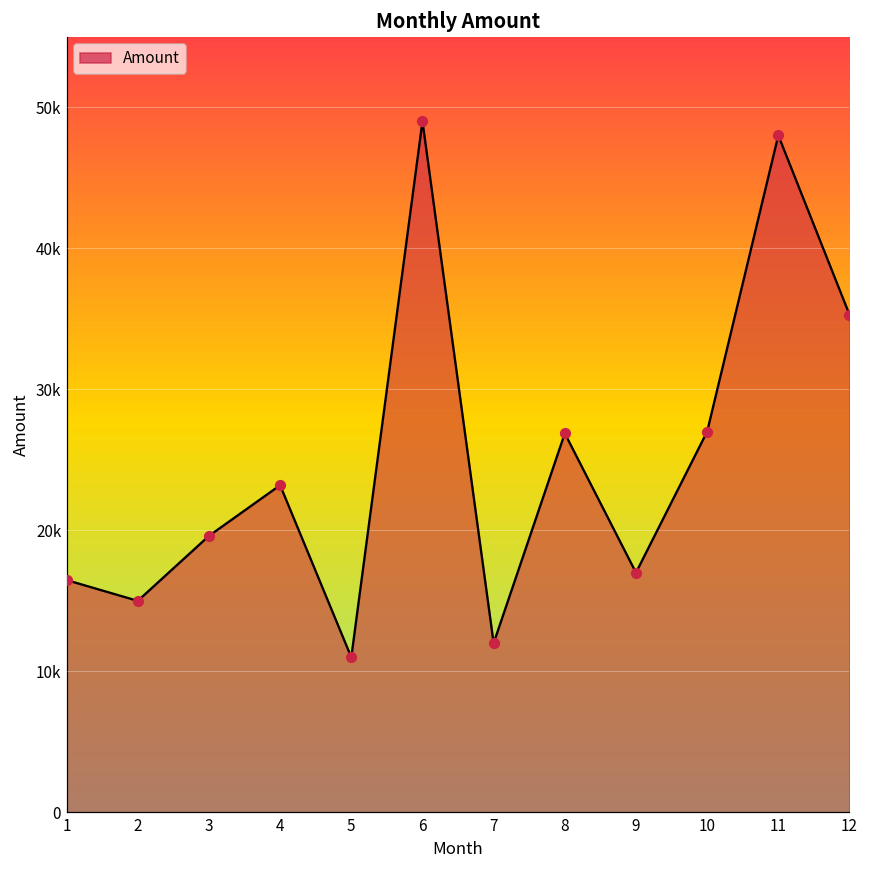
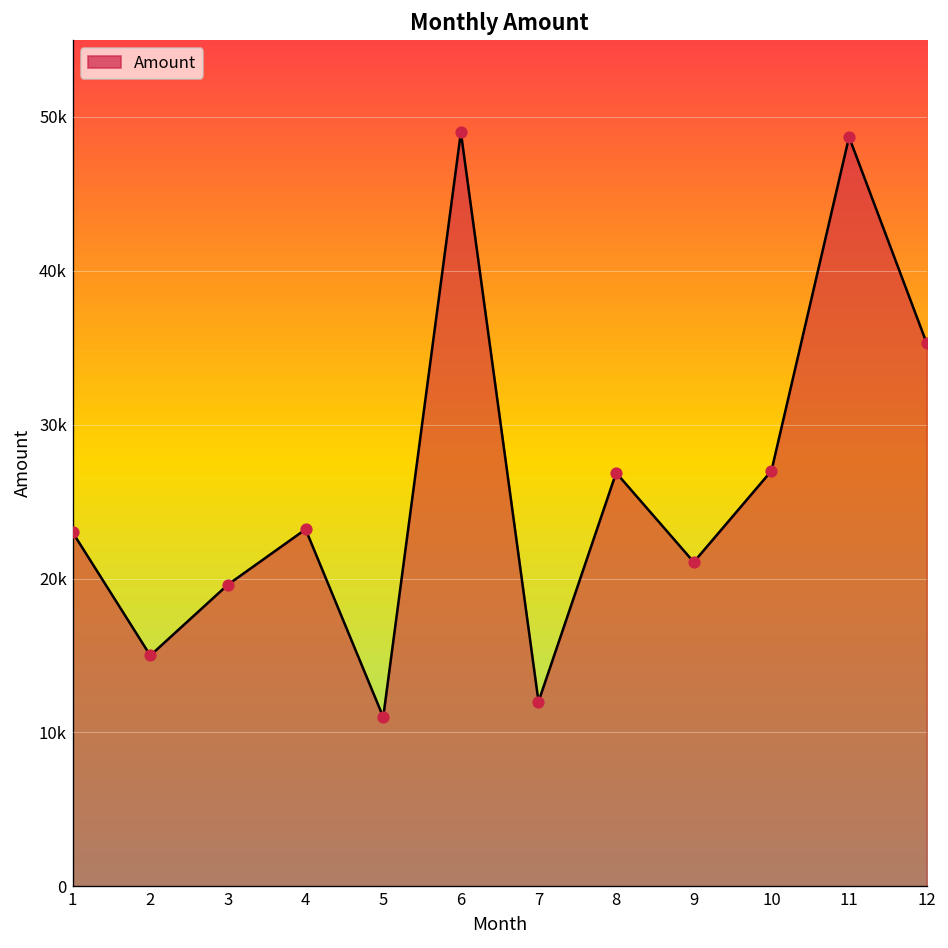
1: 16500 -> 23000
9: 17000 -> 21100
11: 48000 -> 48700
